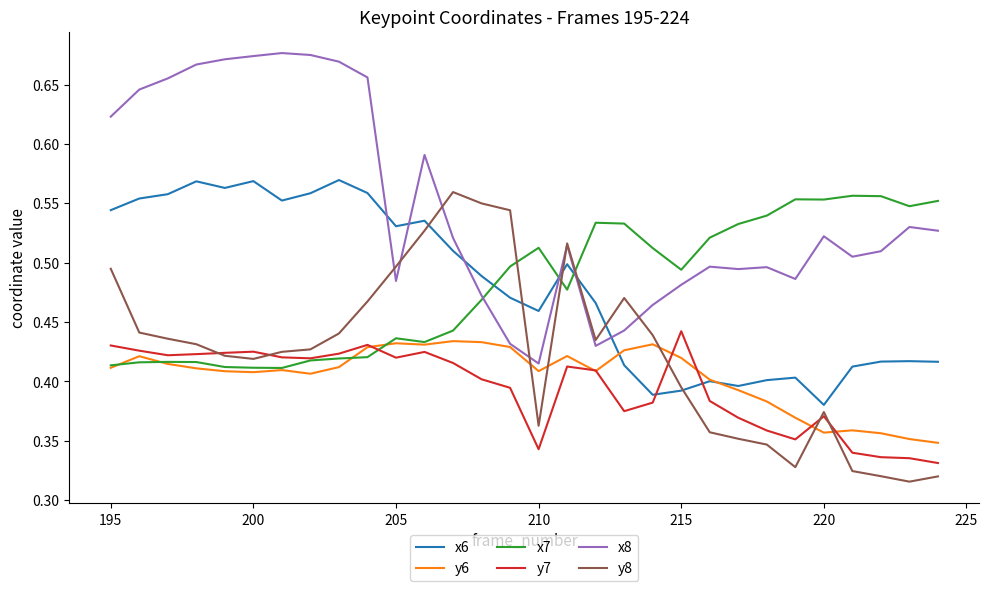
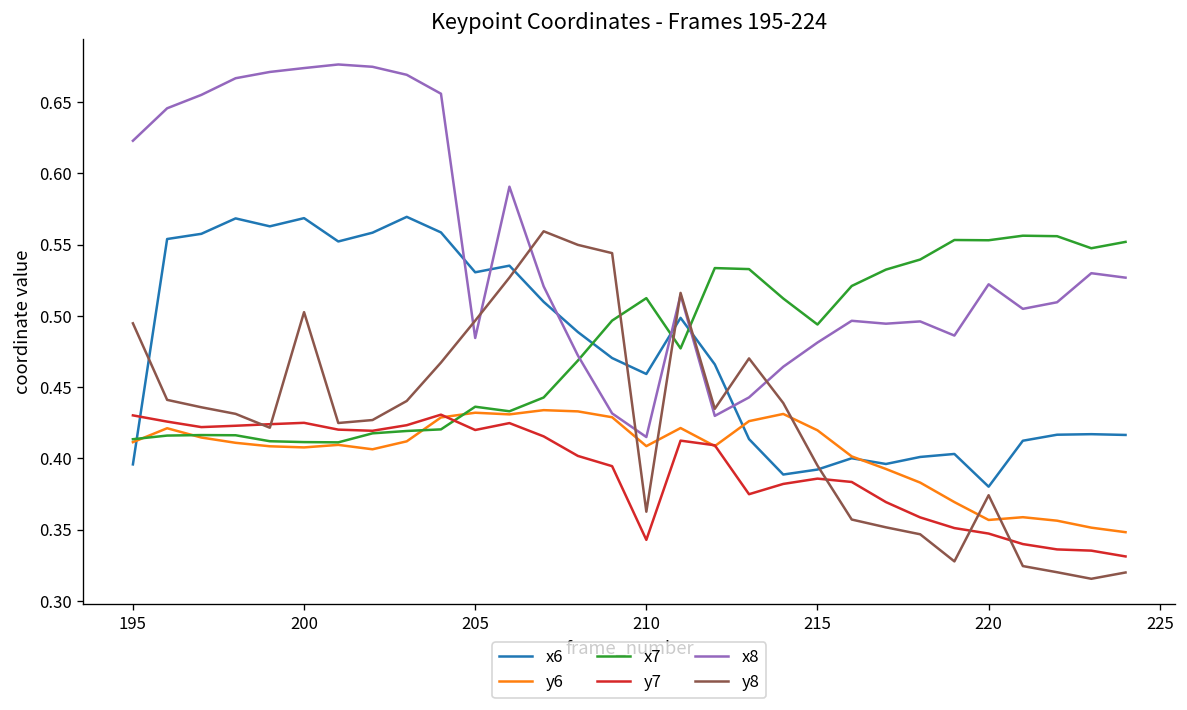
x6, 195: 0.544 -> 0.396
y8, 200: 0.419 -> 0.503
y7, 215: 0.442 -> 0.386
y7, 220: 0.371 -> 0.347
